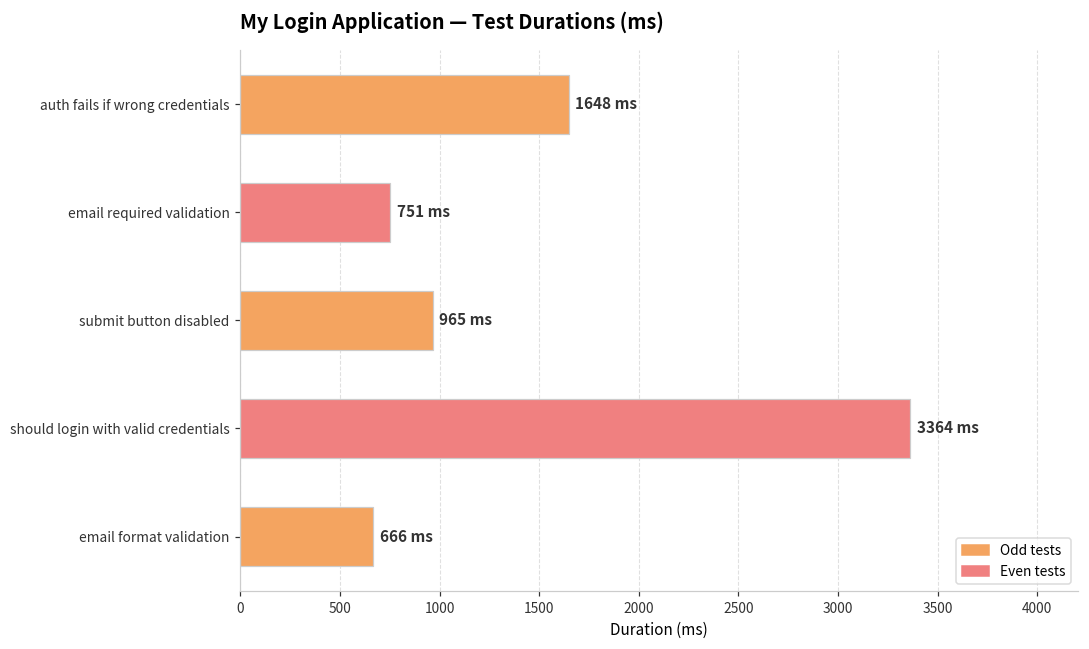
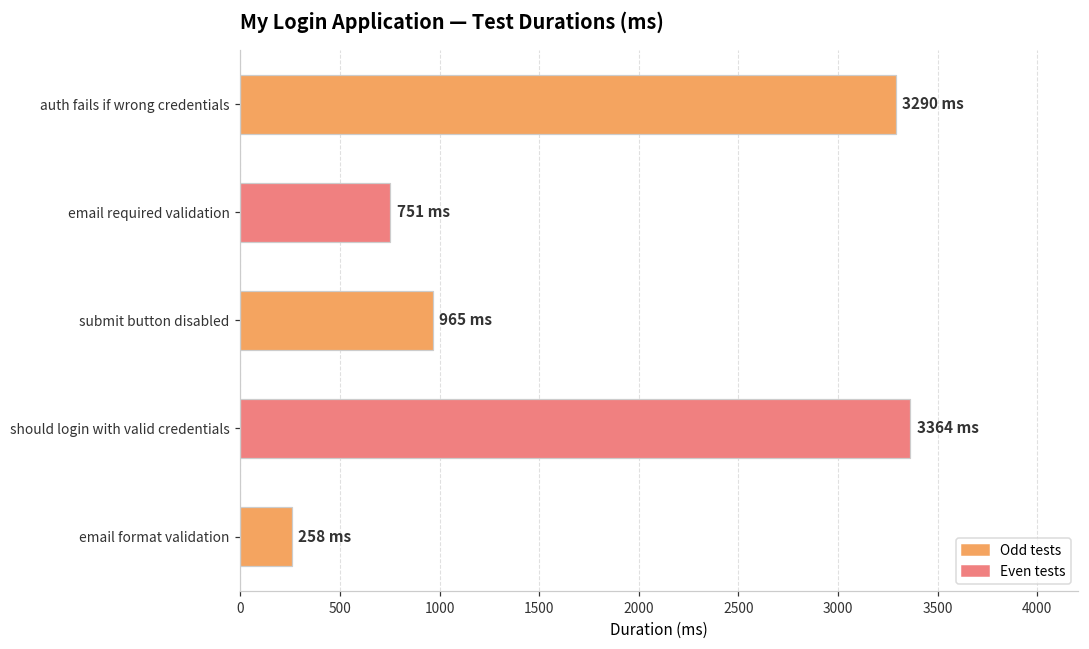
auth fails if wrong credentials: 1648 -> 3290
email format validation: 666 -> 258
